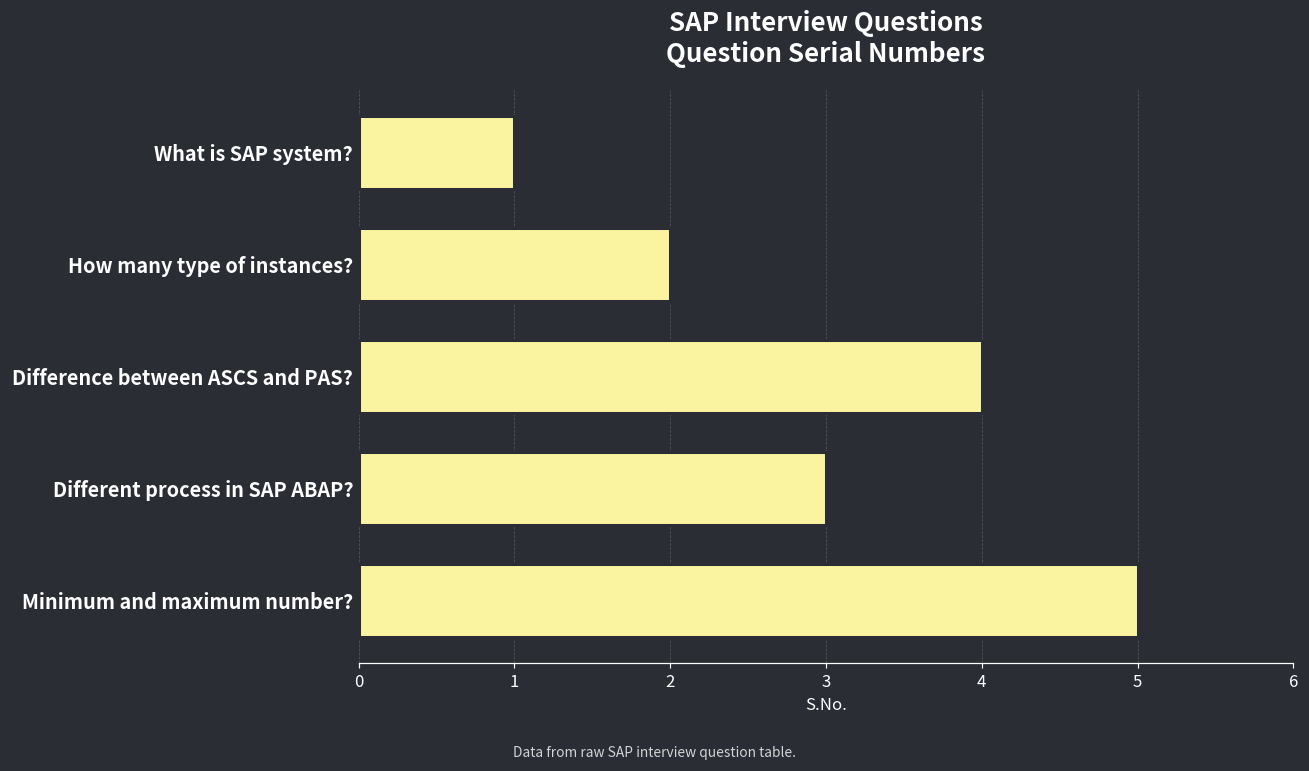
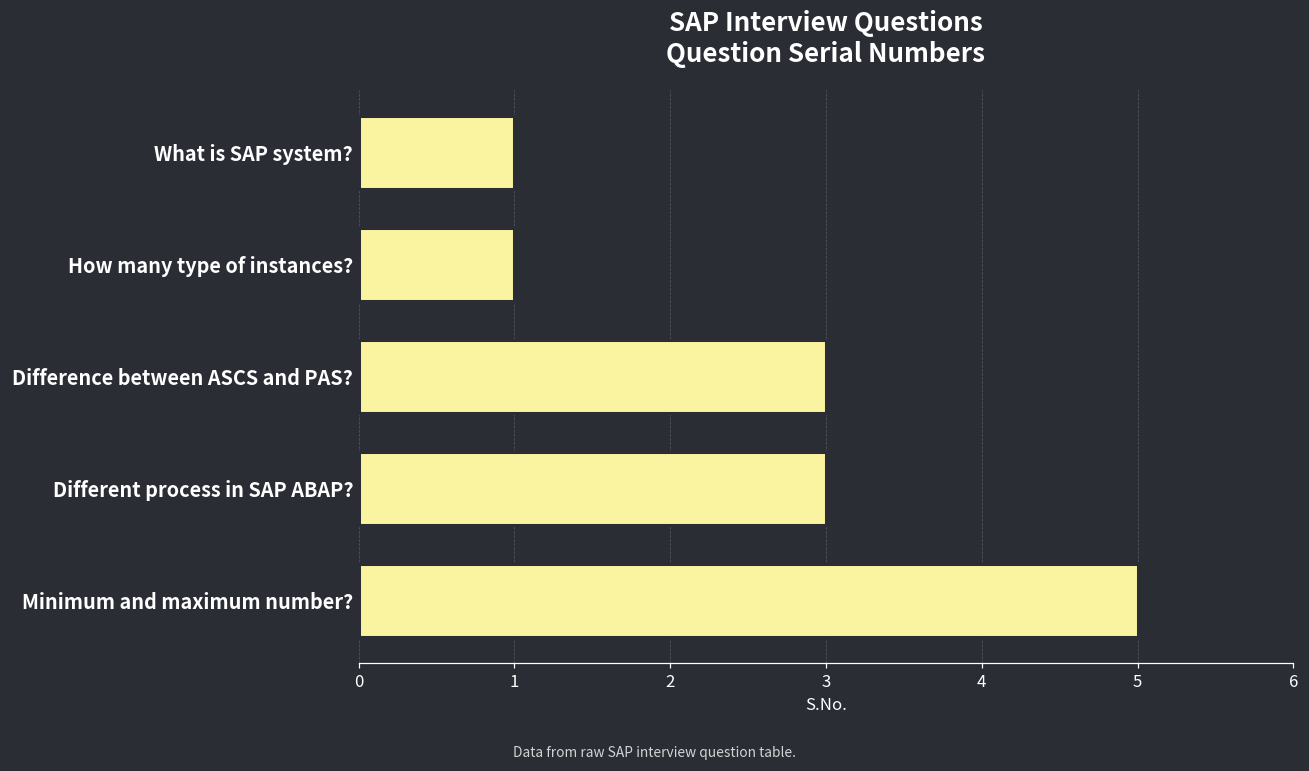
How many type of instances?: 2 -> 1
Difference between ASCS and PAS?: 4 -> 3
